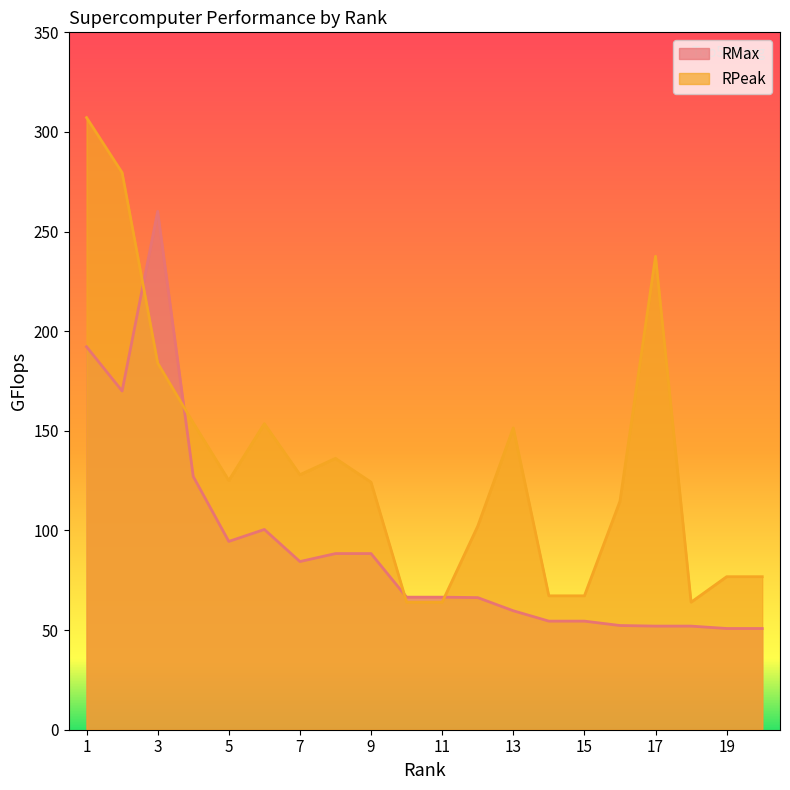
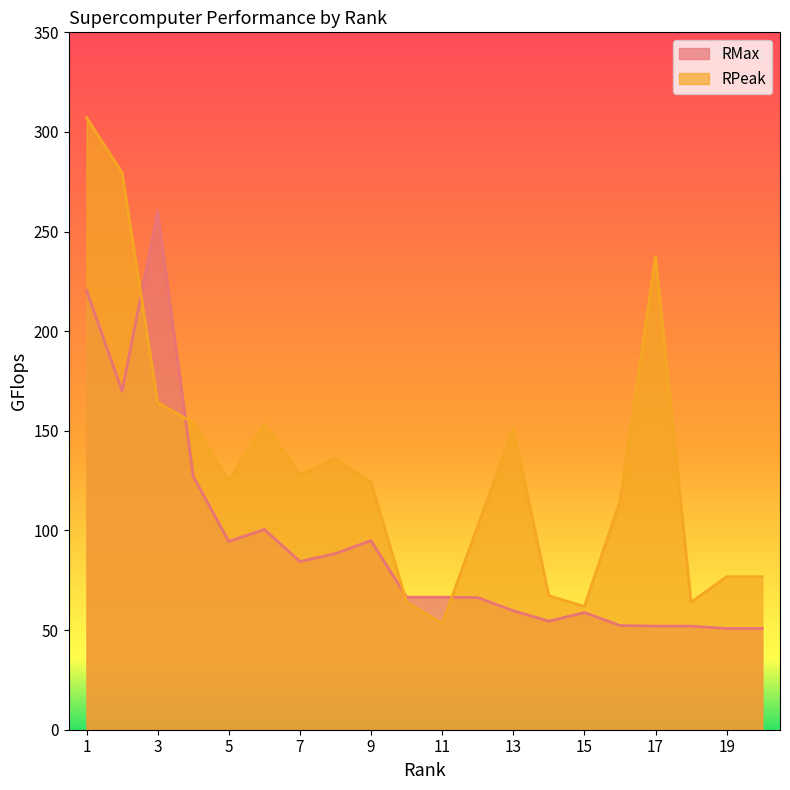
RMax, 1: 192 -> 220
RPeak, 3: 184 -> 164
RMax, 9: 88 -> 95
RPeak, 11: 64 -> 53
RMax, 15: 55 -> 59
RPeak, 15: 67 -> 62
